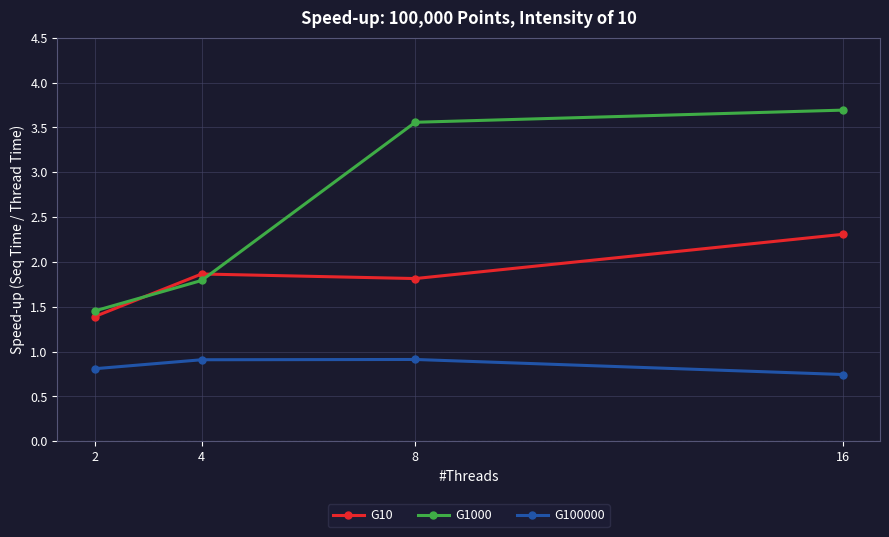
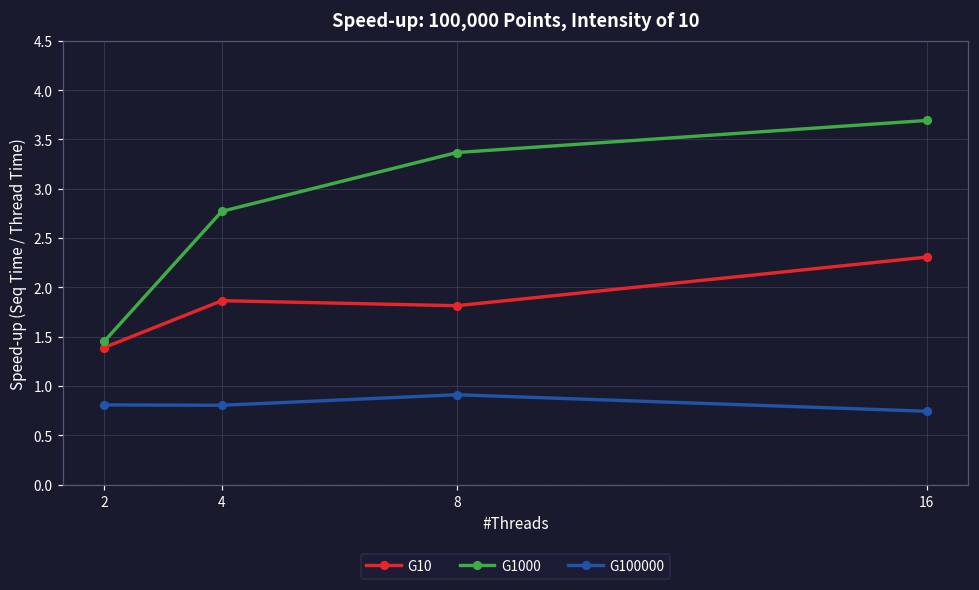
G1000, 4: 1.8 -> 2.8
G100000, 4: 0.9 -> 0.8
G1000, 8: 3.6 -> 3.4
